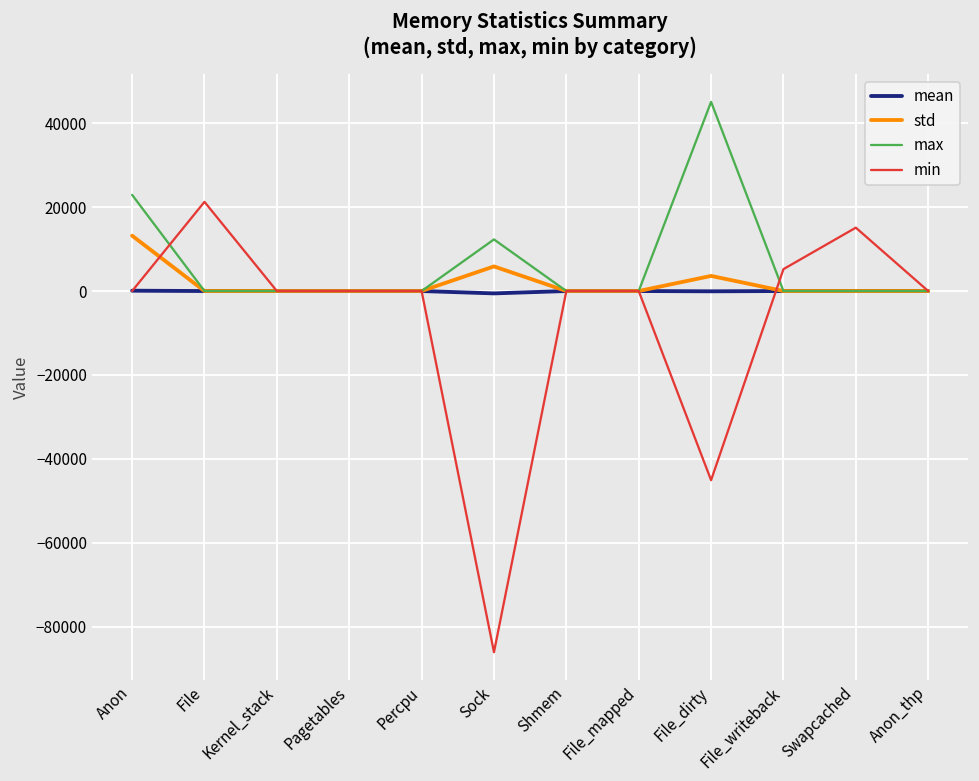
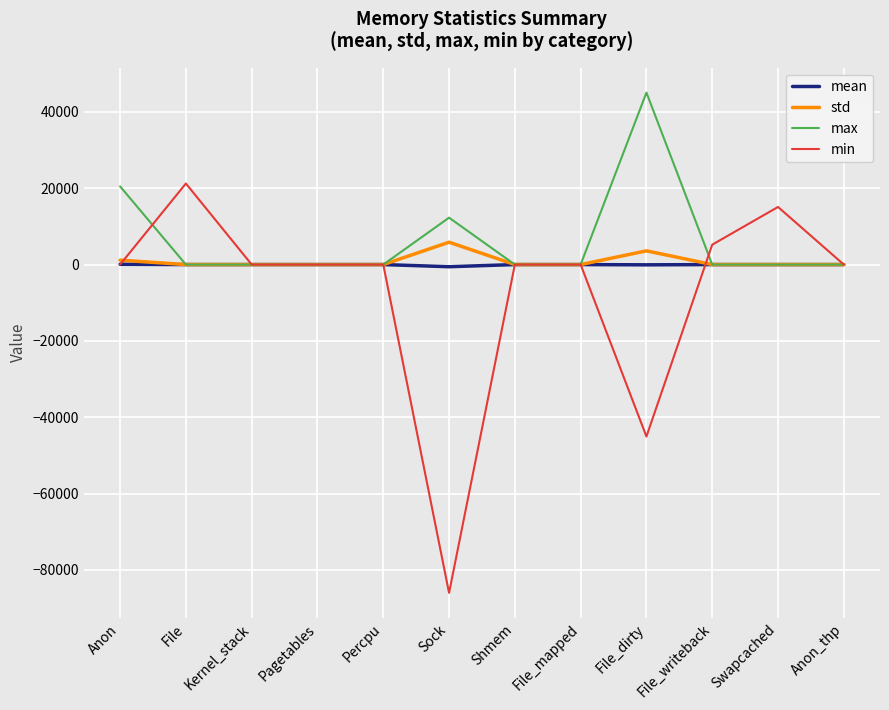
std, Anon: 13000 -> 1000
max, Anon: 23000 -> 20000
